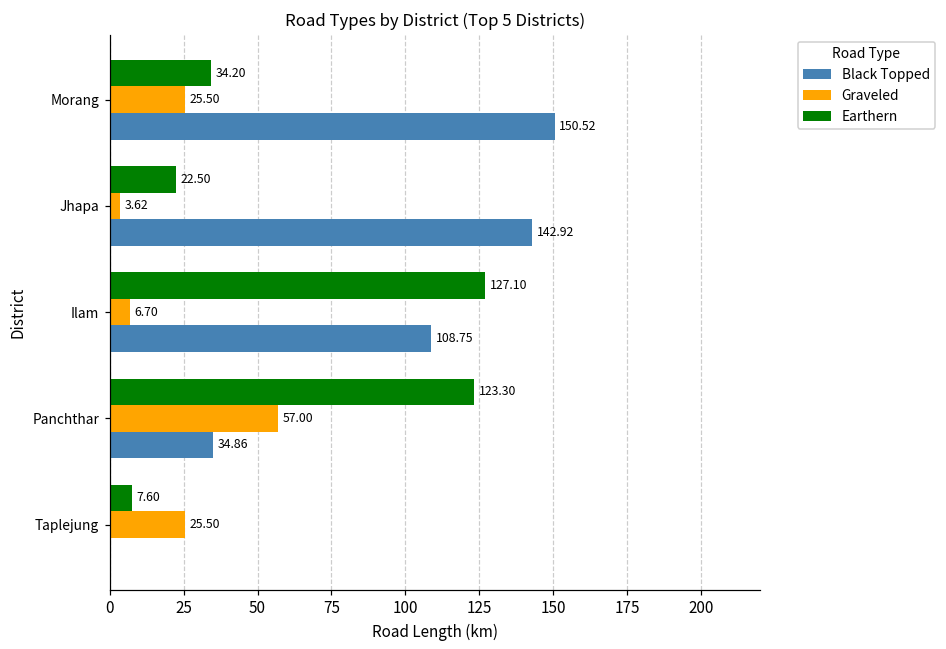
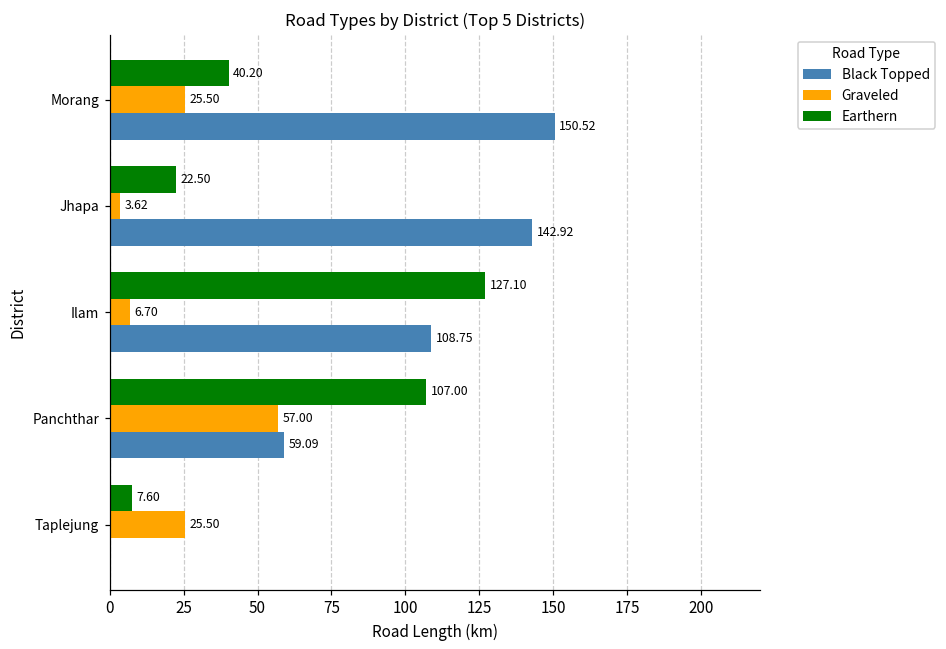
Earthern, Morang: 34.20 -> 40.20
Earthern, Panchthar: 123.30 -> 107.00
Black Topped, Panchthar: 34.86 -> 59.09
